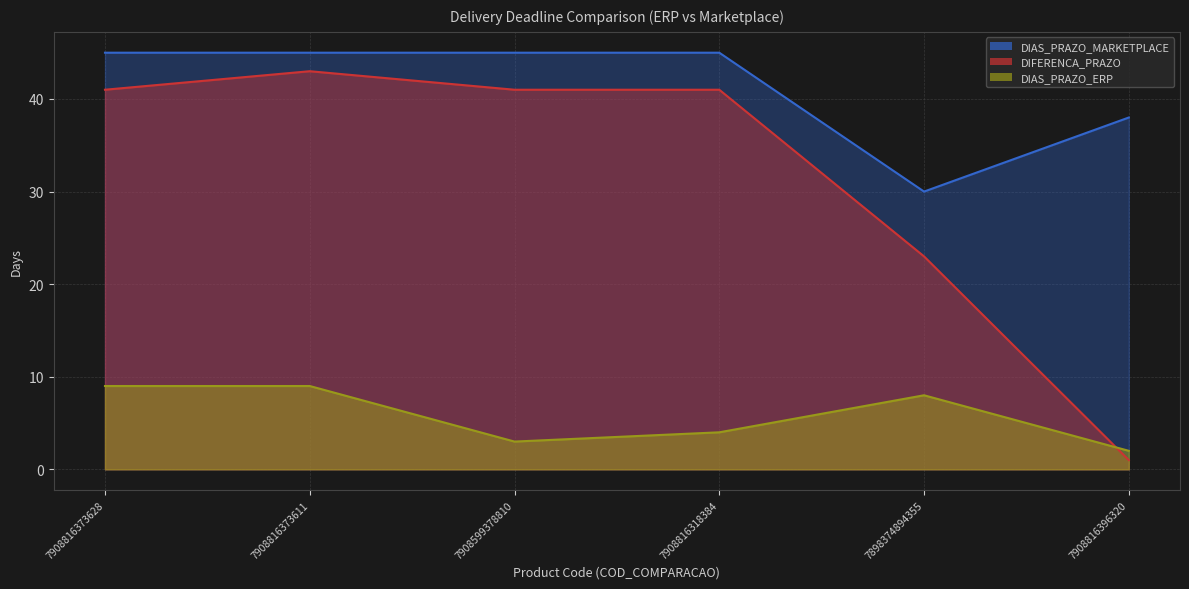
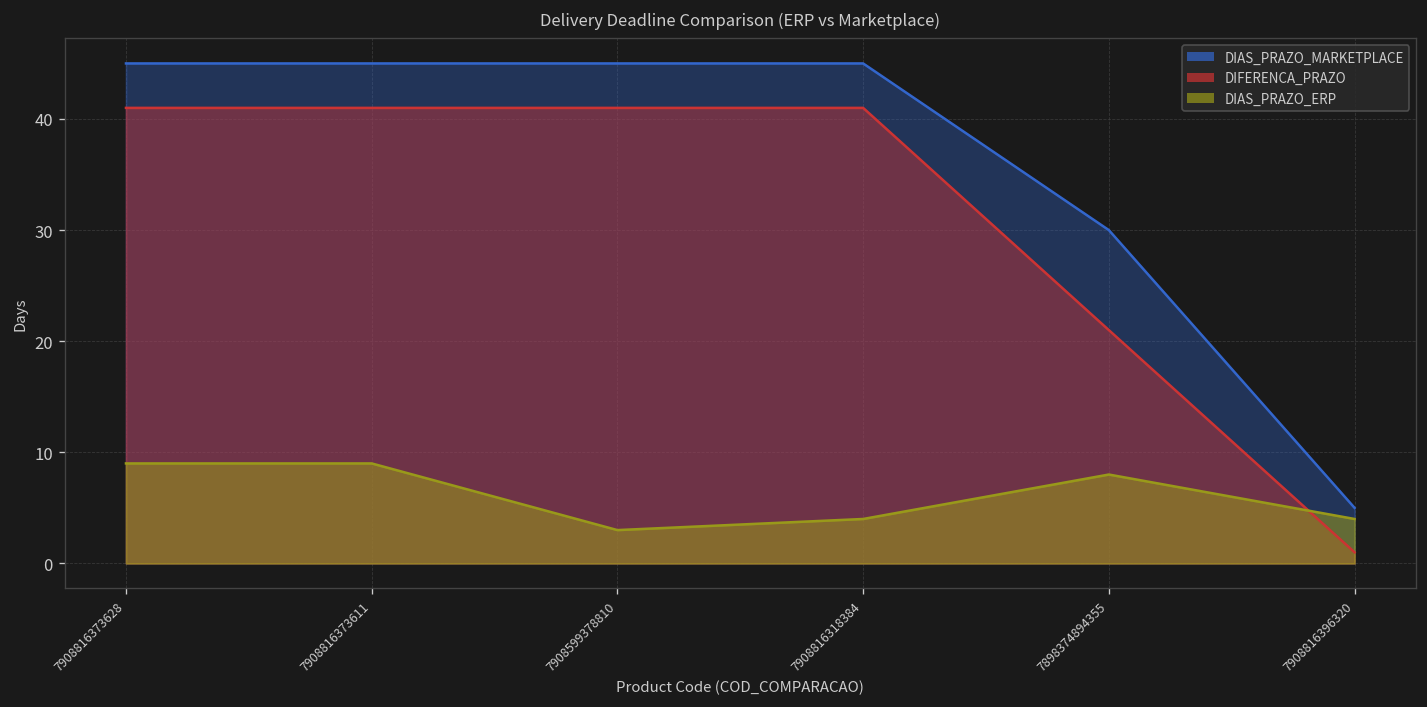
DIFERENCA_PRAZO, 7908816373611: 43 -> 41
DIFERENCA_PRAZO, 7898374894355: 23 -> 21
DIAS_PRAZO_MARKETPLACE, 7908816396320: 38 -> 5
DIAS_PRAZO_ERP, 7908816396320: 2 -> 4
